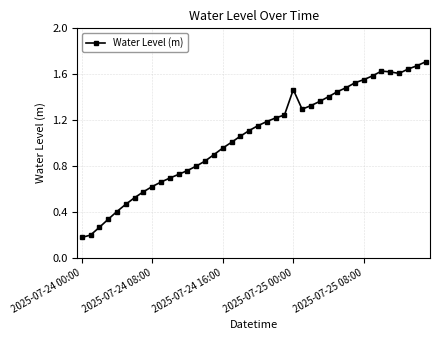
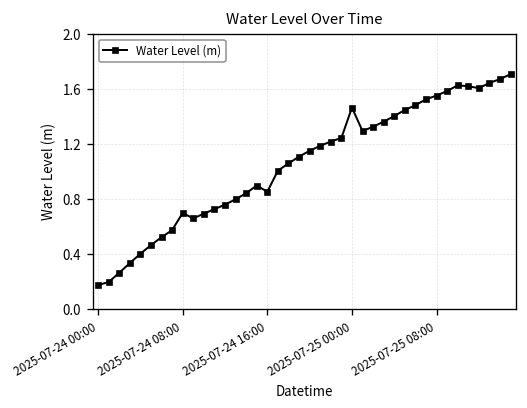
2025-07-24 08:00: 0.62 -> 0.70
2025-07-24 16:00: 0.96 -> 0.85
